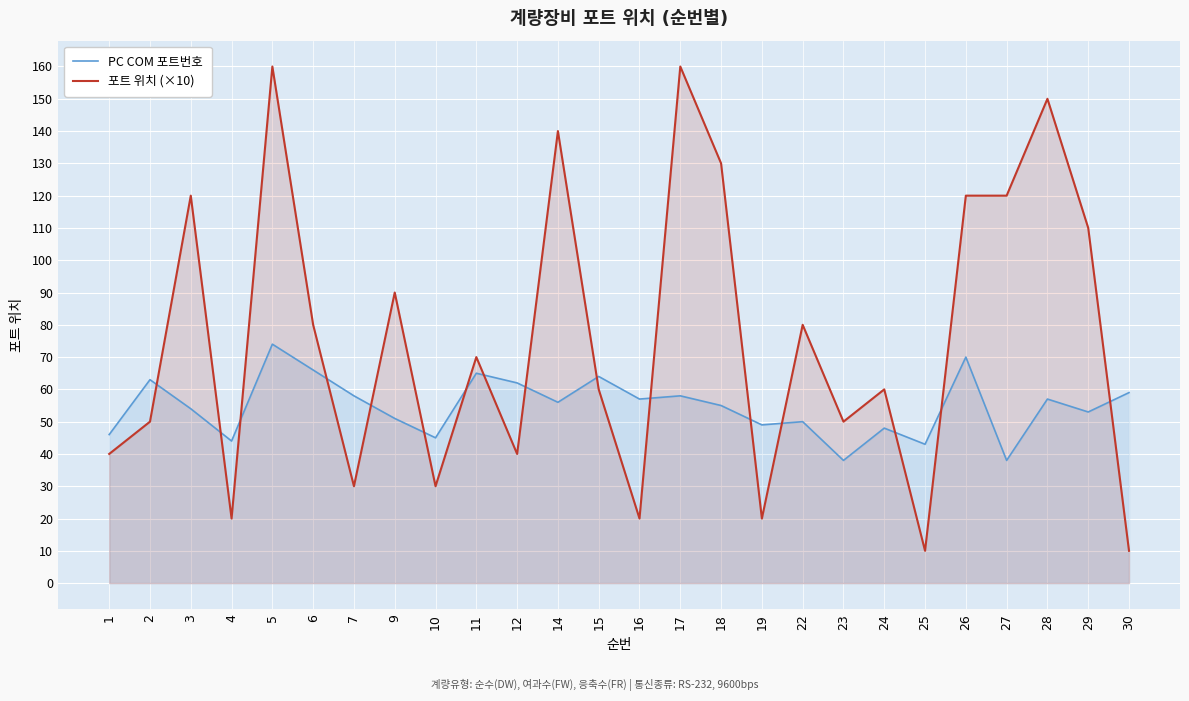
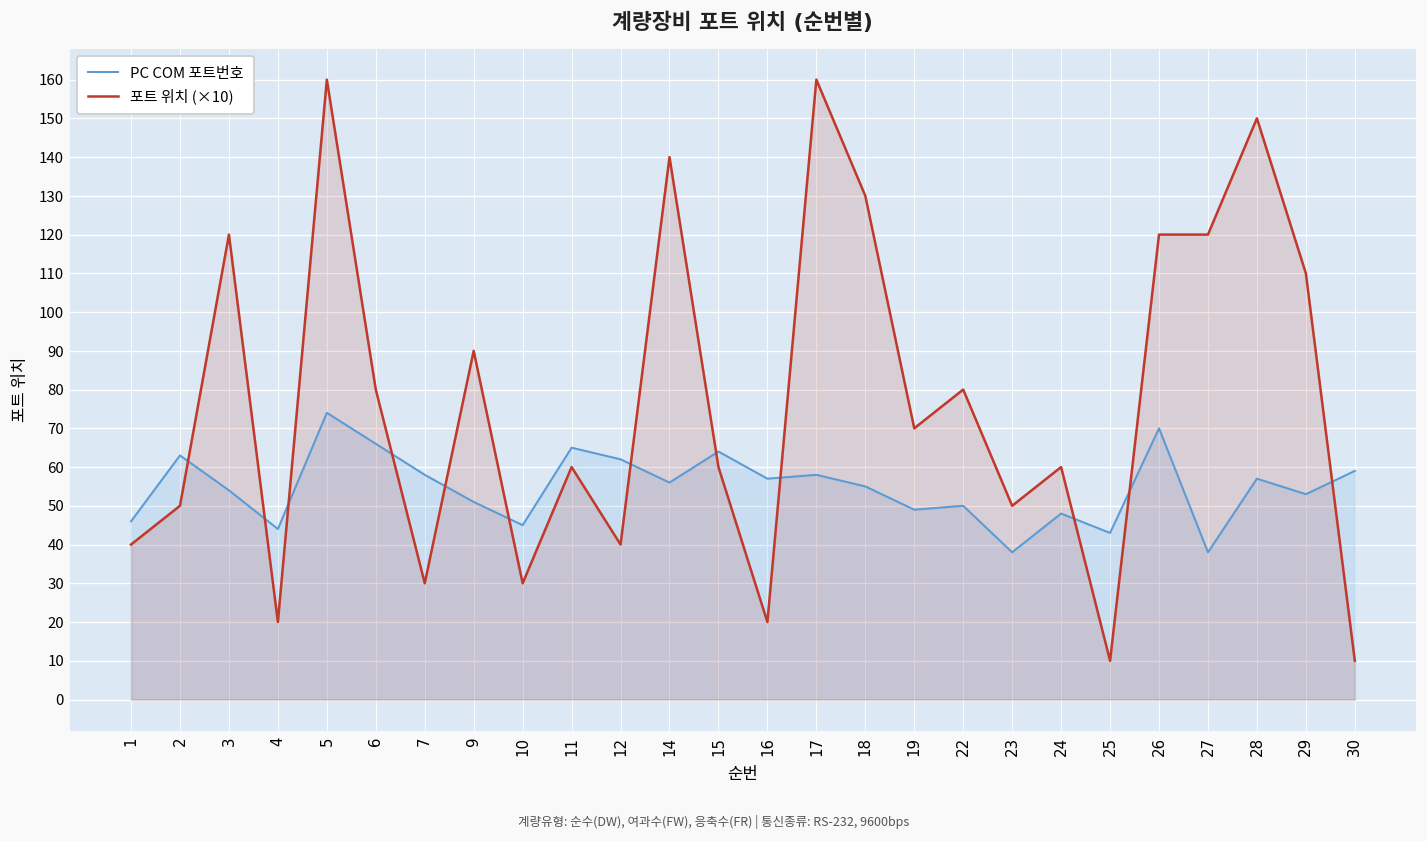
포트 위치 (×10), 11: 70 -> 60
포트 위치 (×10), 19: 20 -> 70
